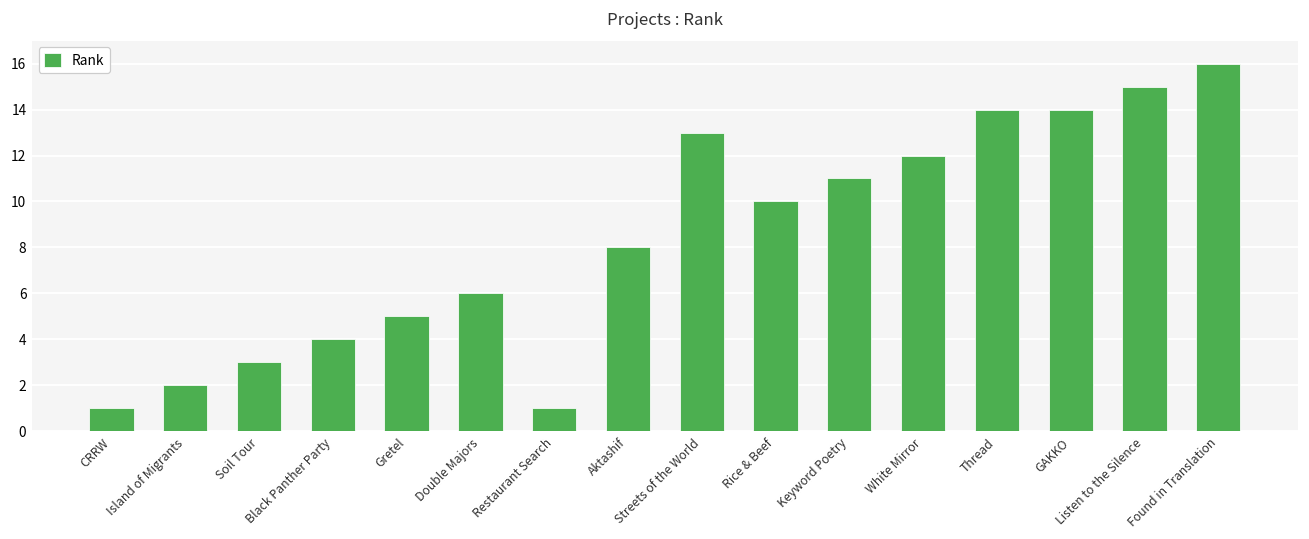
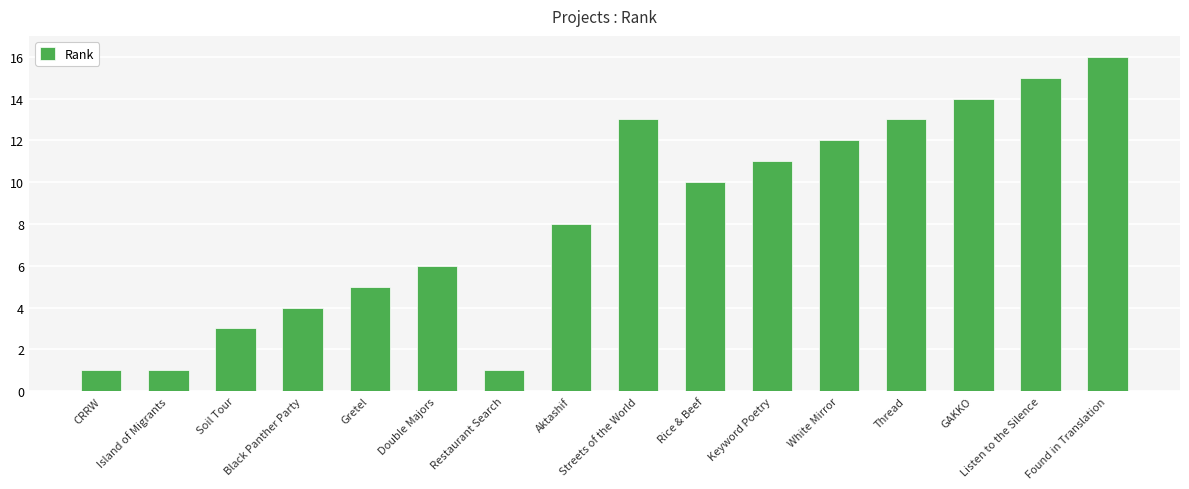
Island of Migrants: 2 -> 1
Thread: 14 -> 13
